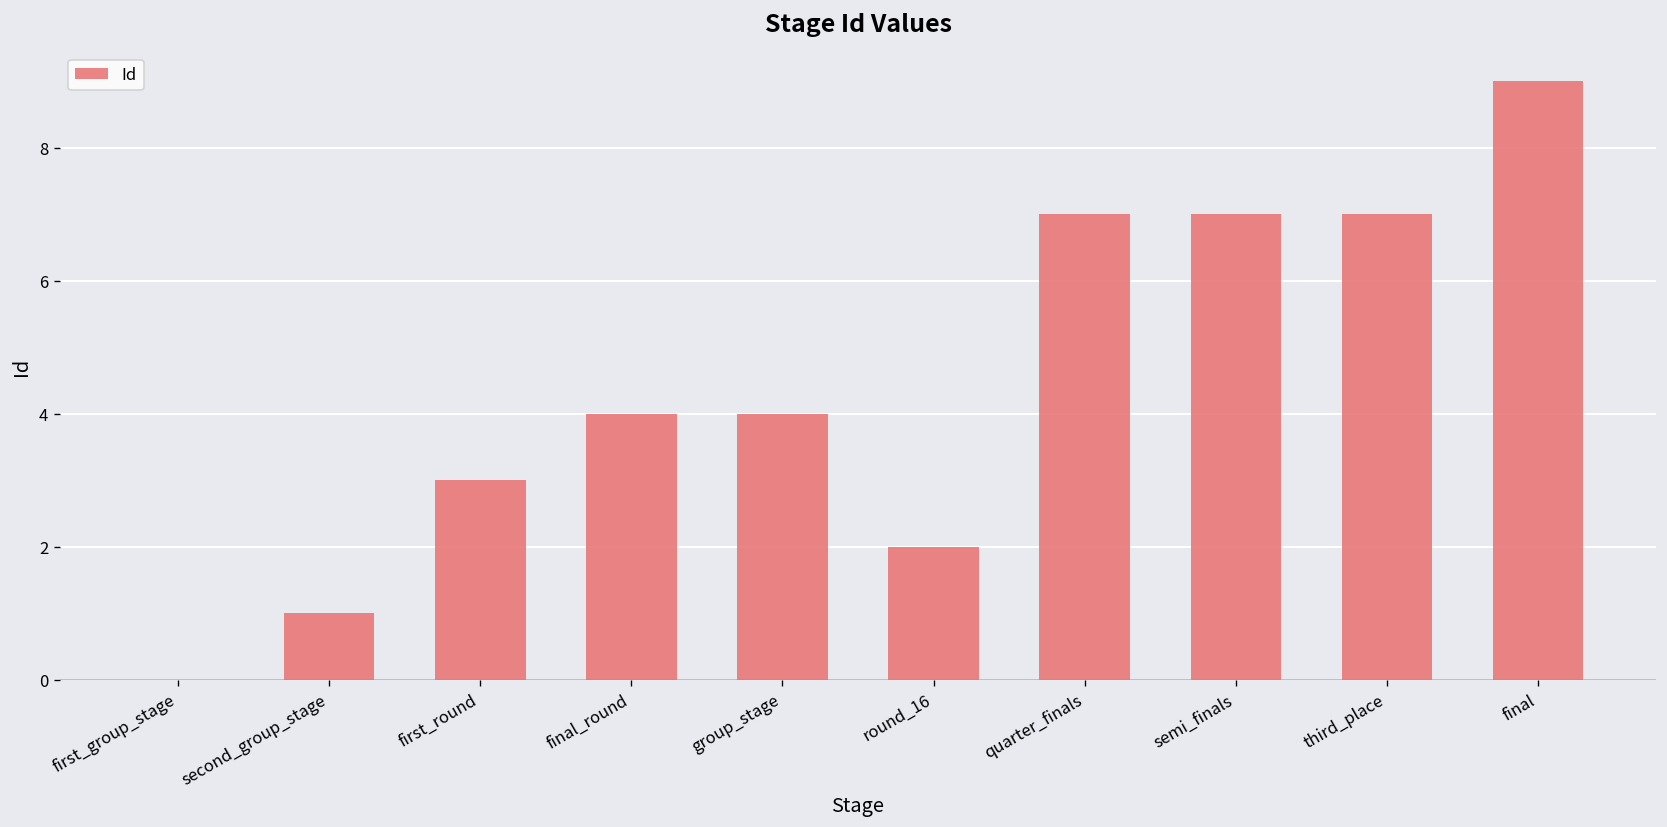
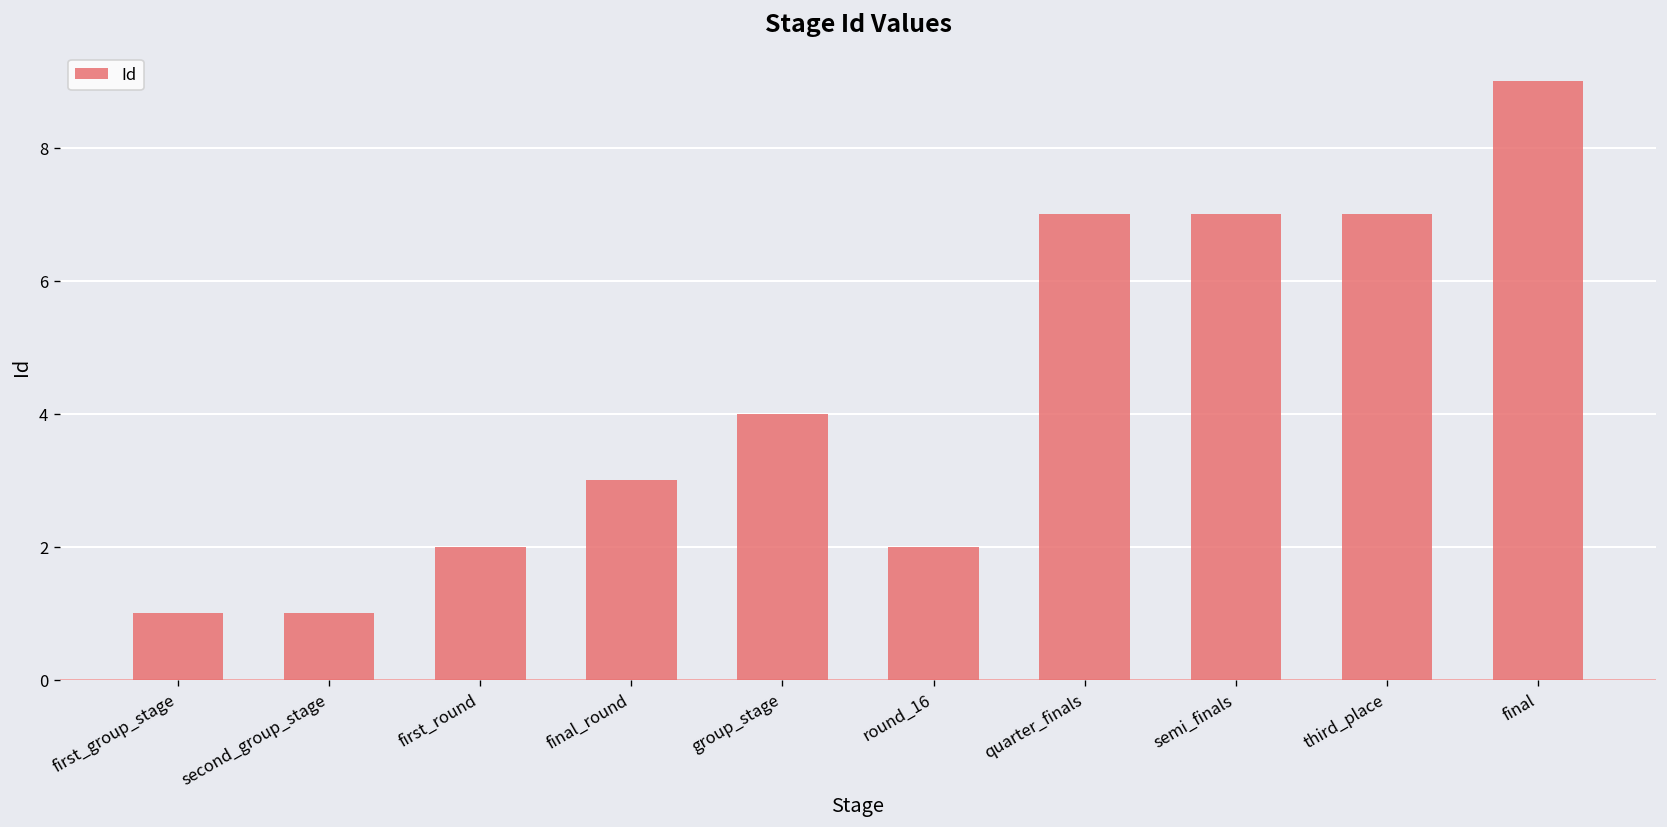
first_group_stage: 0 -> 1
first_round: 3 -> 2
final_round: 4 -> 3
